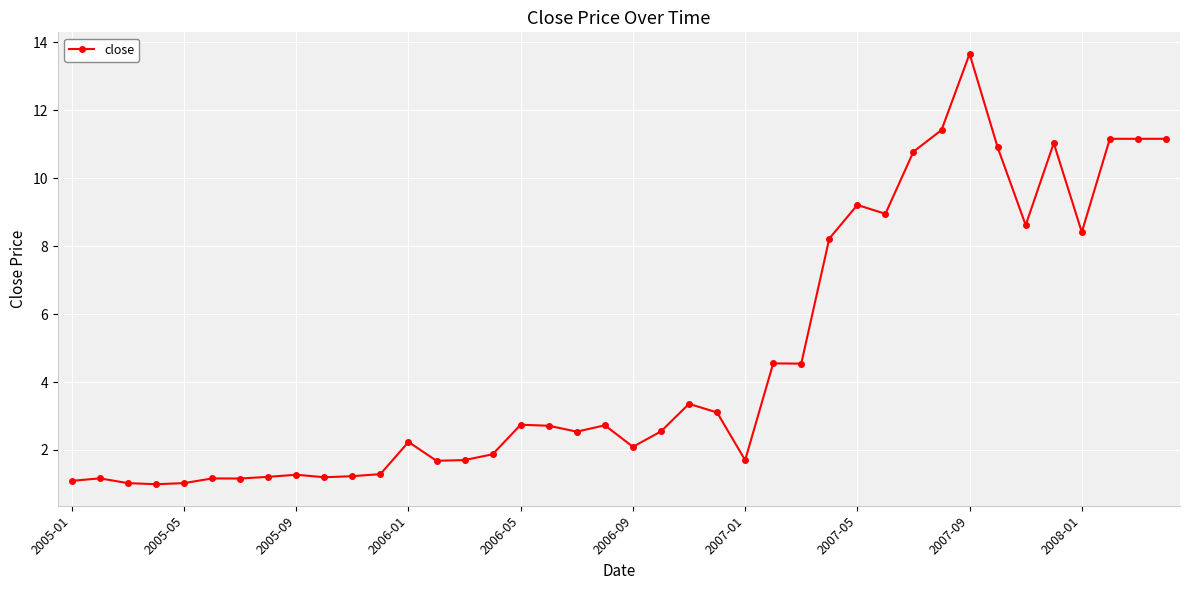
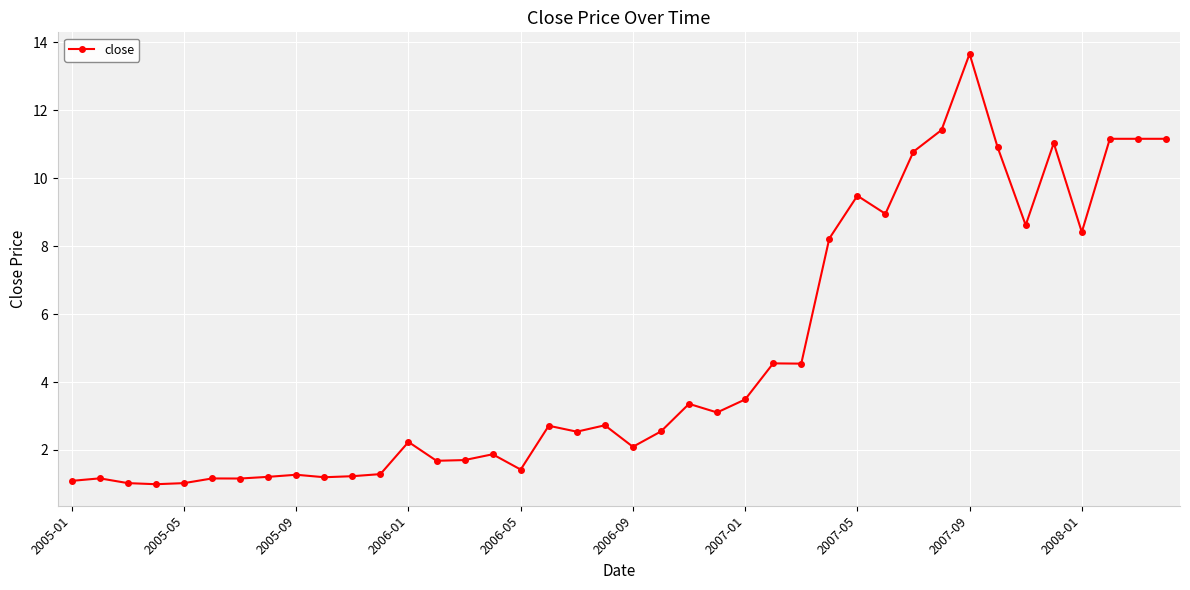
2006-05: 2.7 -> 1.4
2007-01: 1.7 -> 3.5
2007-05: 9.2 -> 9.5
